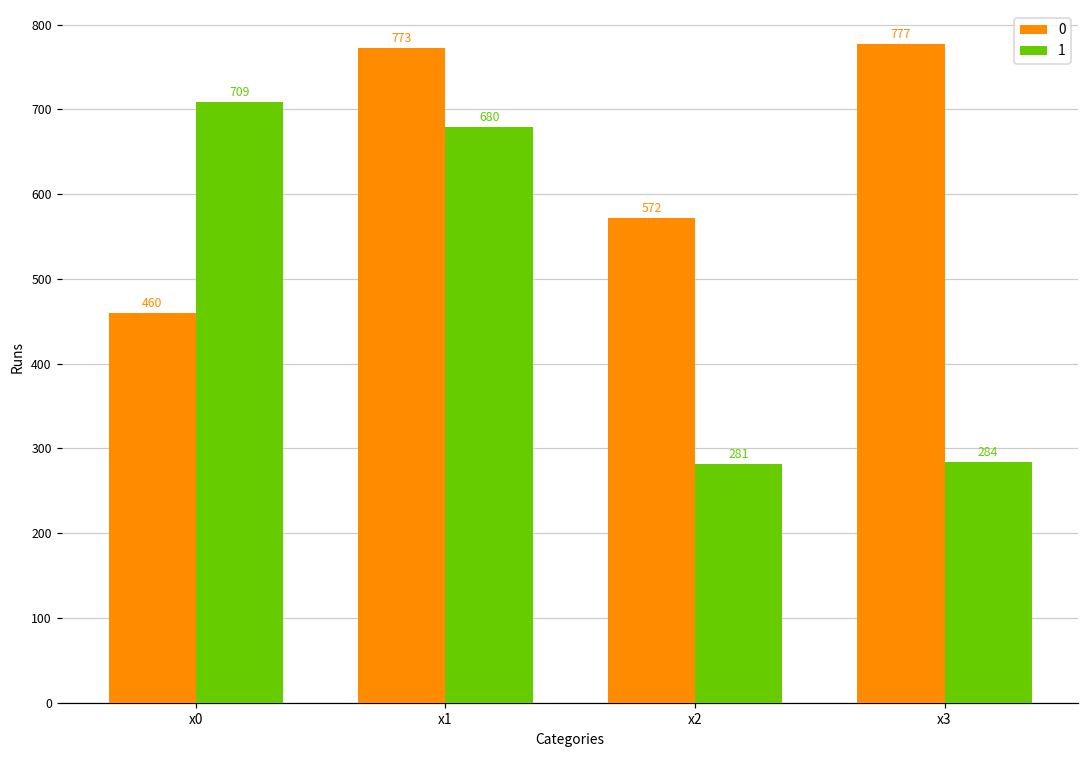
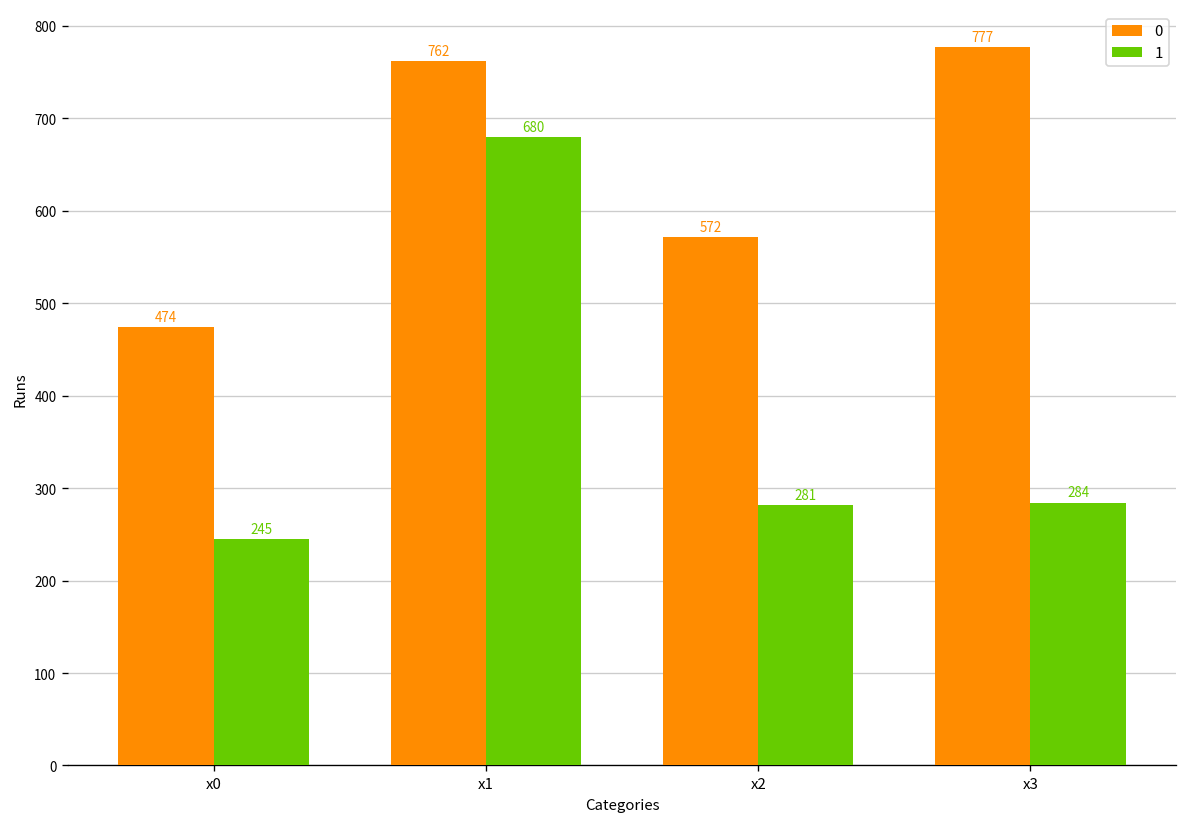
0, x0: 460 -> 474
1, x0: 709 -> 245
0, x1: 773 -> 762
